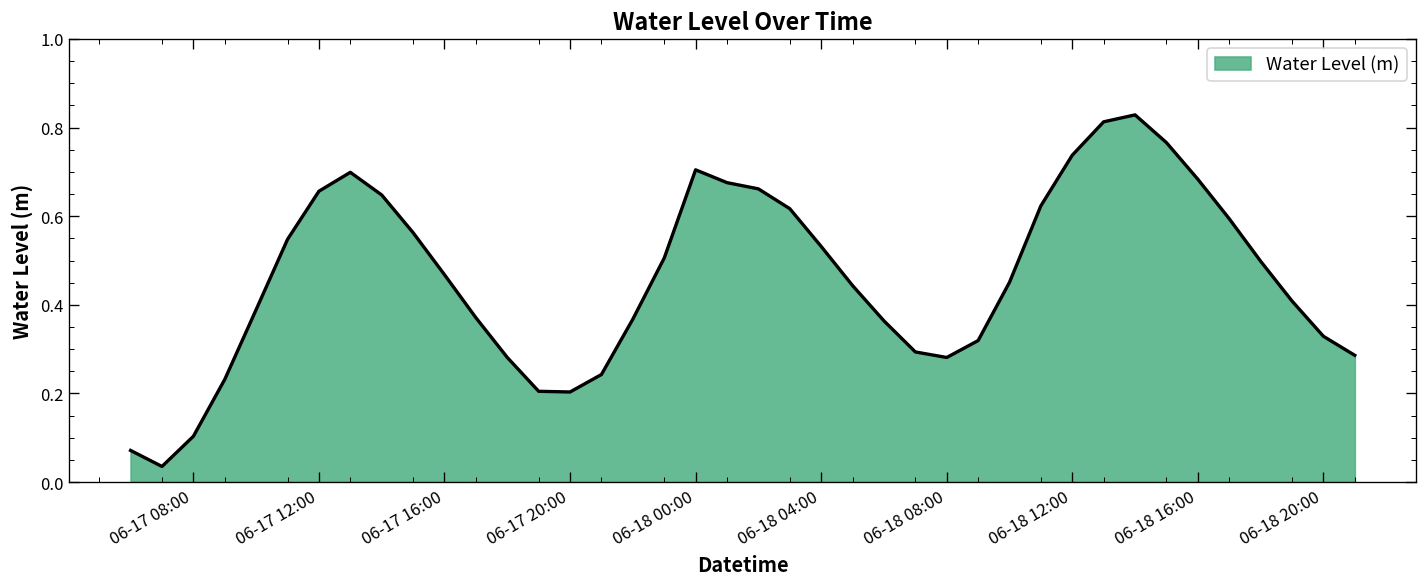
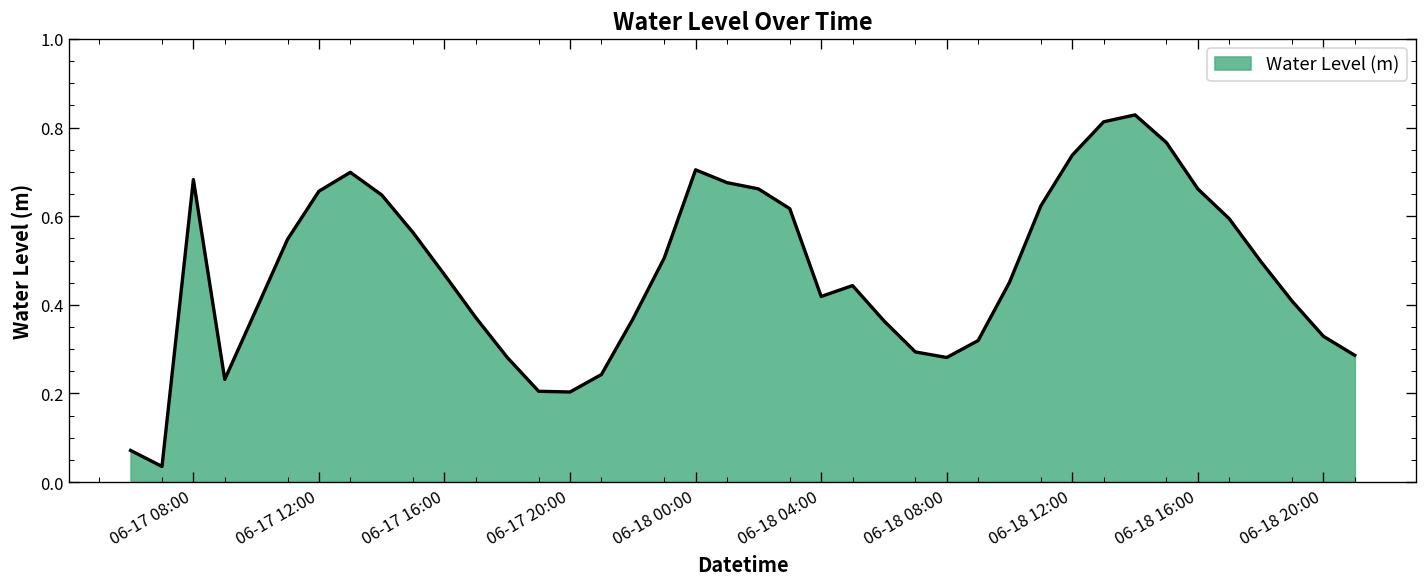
06-17 08:00: 0.10 -> 0.68
06-18 04:00: 0.53 -> 0.42
06-18 16:00: 0.68 -> 0.66
